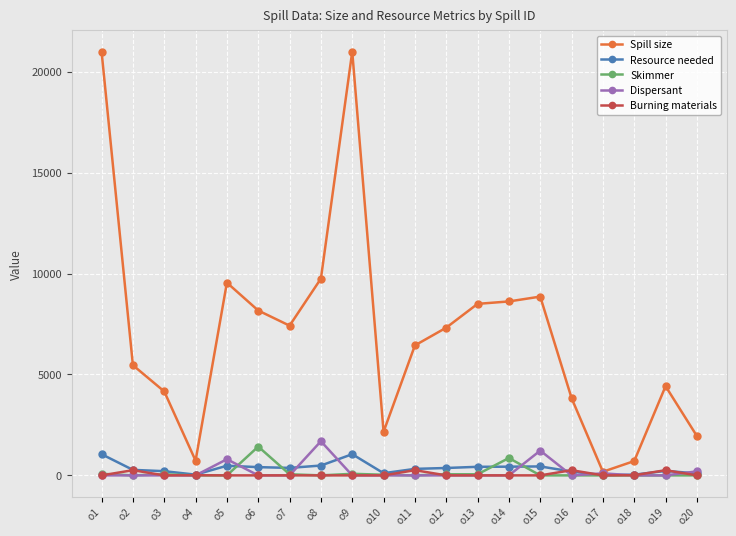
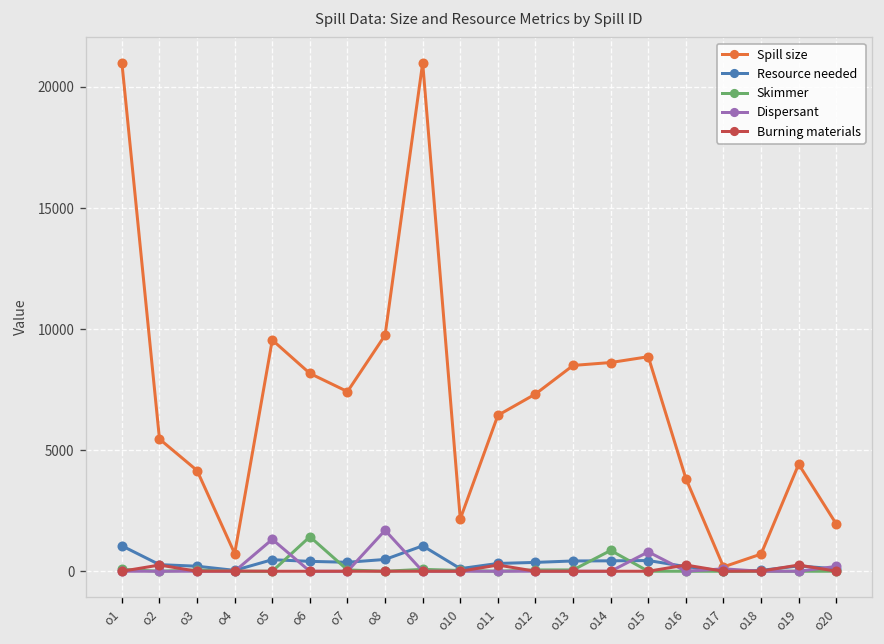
Dispersant, o5: 800 -> 1300
Dispersant, o15: 1200 -> 800
